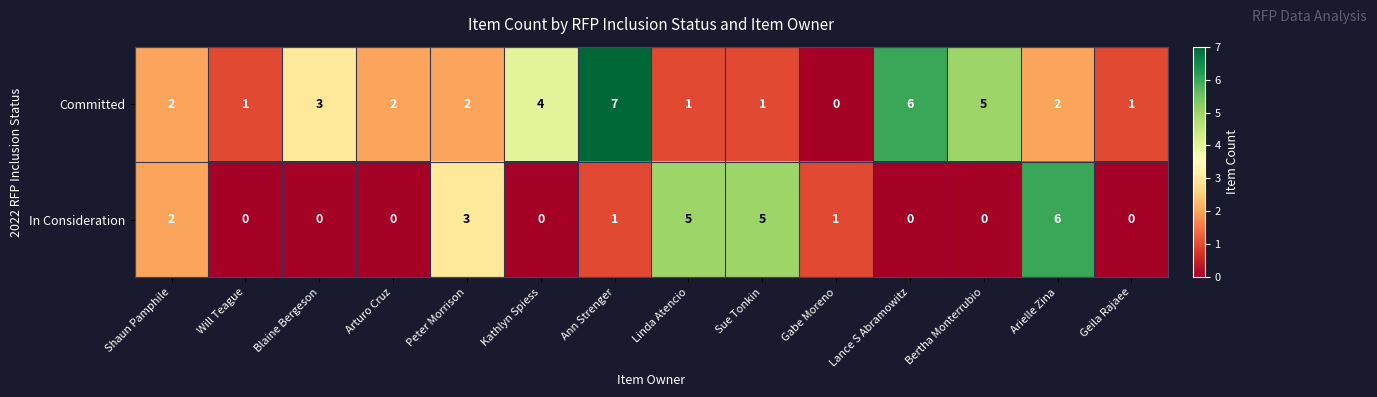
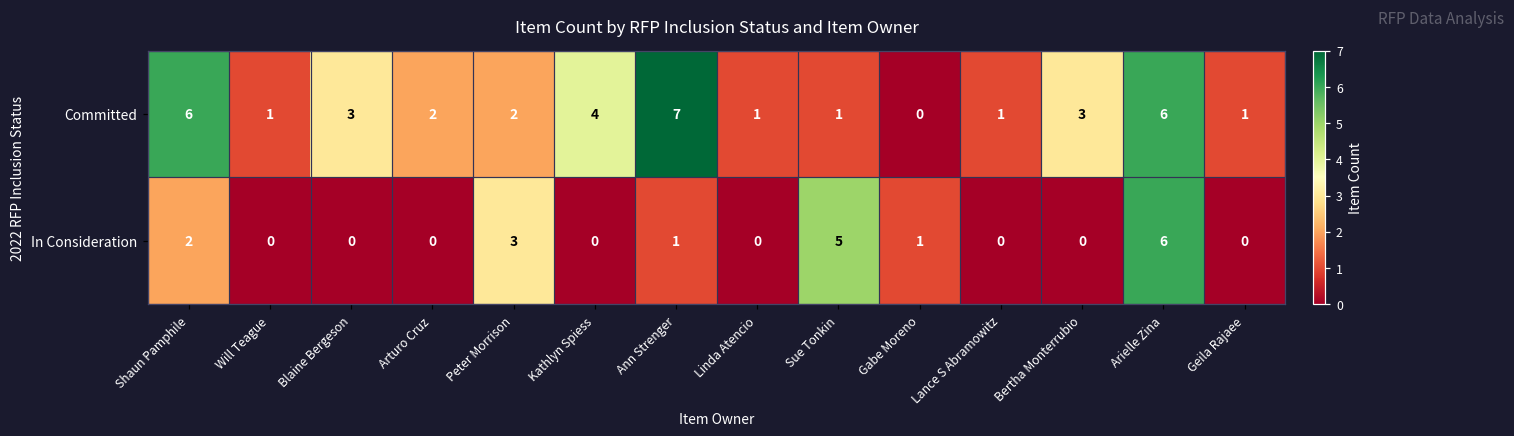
Committed, Shaun Pamphile: 2 -> 6
Committed, Lance S Abramowitz: 6 -> 1
Committed, Bertha Monterrubio: 5 -> 3
Committed, Arielle Zina: 2 -> 6
In Consideration, Linda Atencio: 5 -> 0
